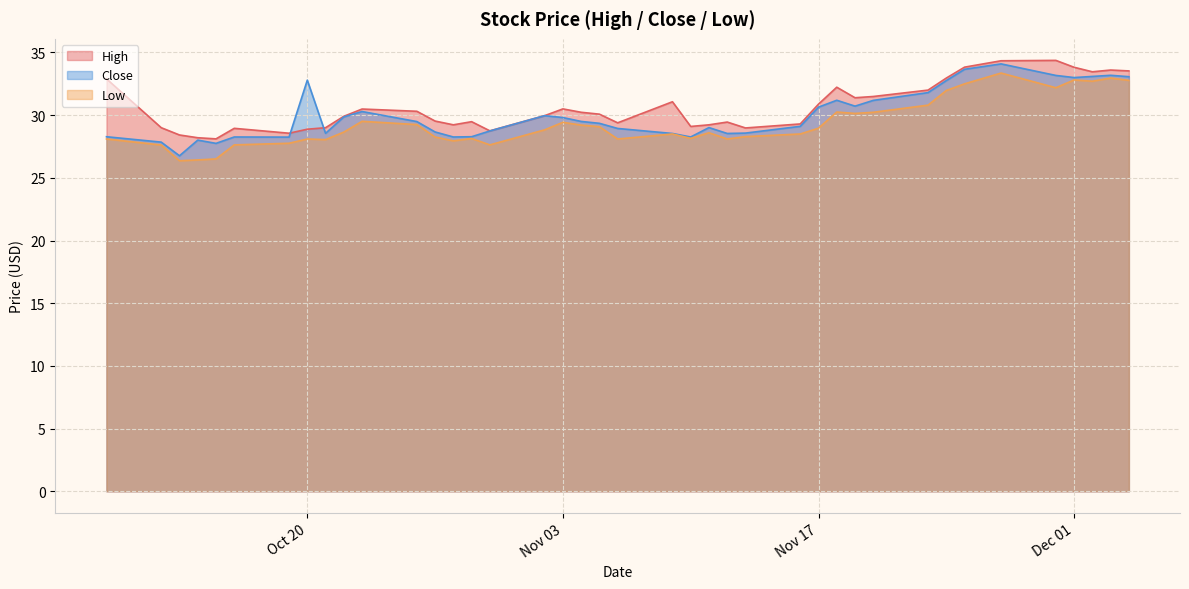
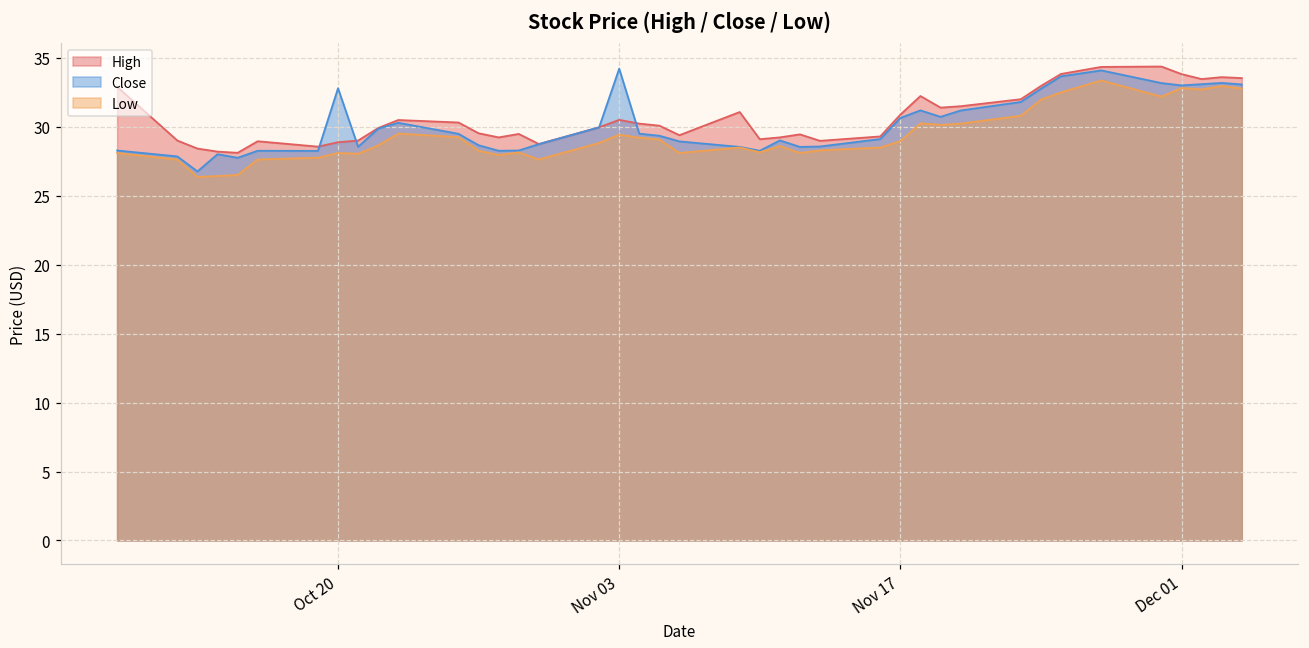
Close, Nov 03: 29.8 -> 34.2
